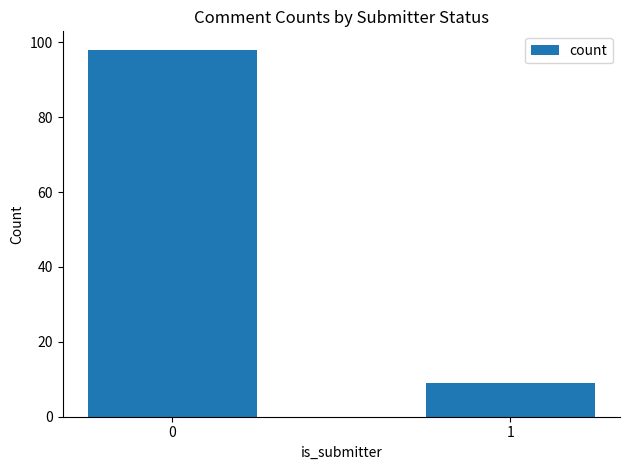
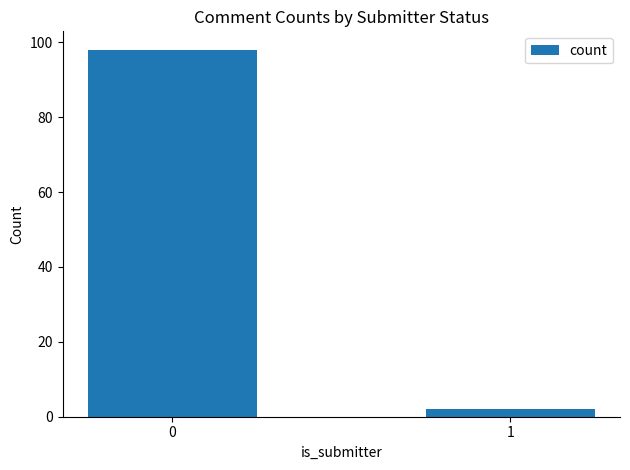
1: 9 -> 2
